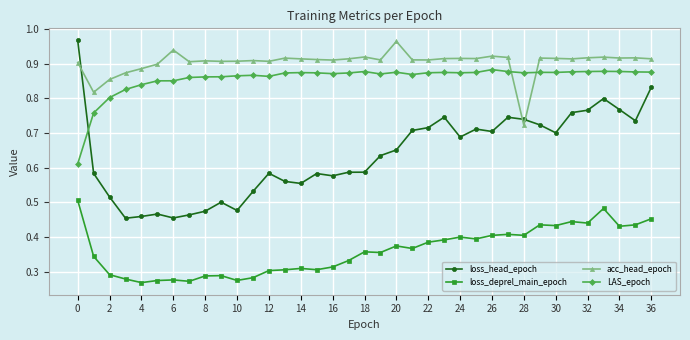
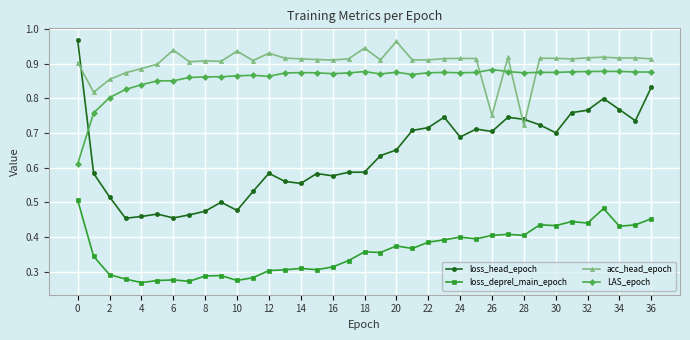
acc_head_epoch, 10: 0.91 -> 0.94
acc_head_epoch, 12: 0.91 -> 0.93
acc_head_epoch, 18: 0.92 -> 0.94
acc_head_epoch, 26: 0.92 -> 0.75
